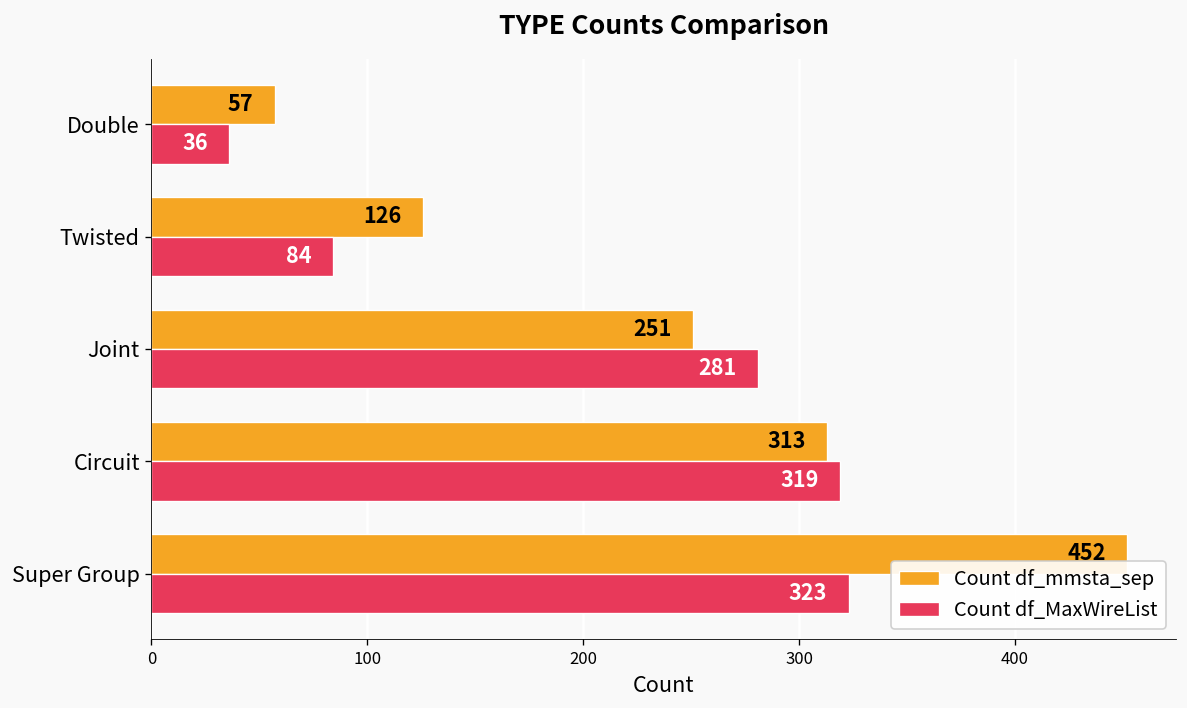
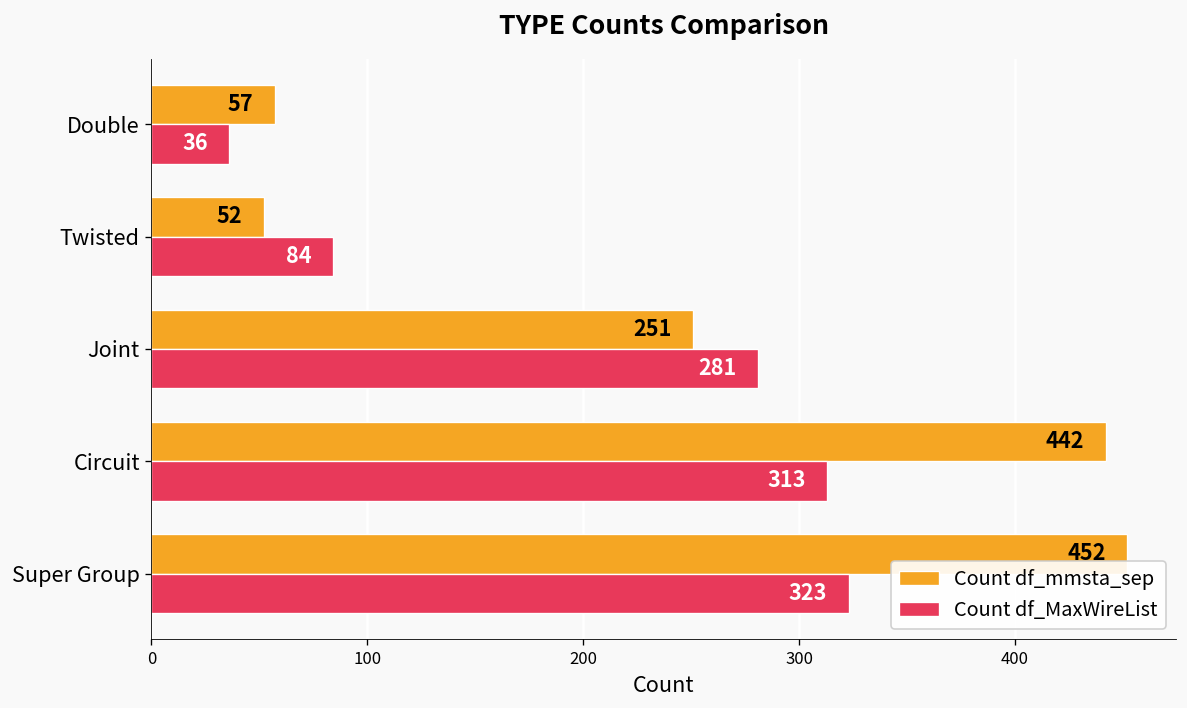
Count df_mmsta_sep, Twisted: 126 -> 52
Count df_mmsta_sep, Circuit: 313 -> 442
Count df_MaxWireList, Circuit: 319 -> 313
